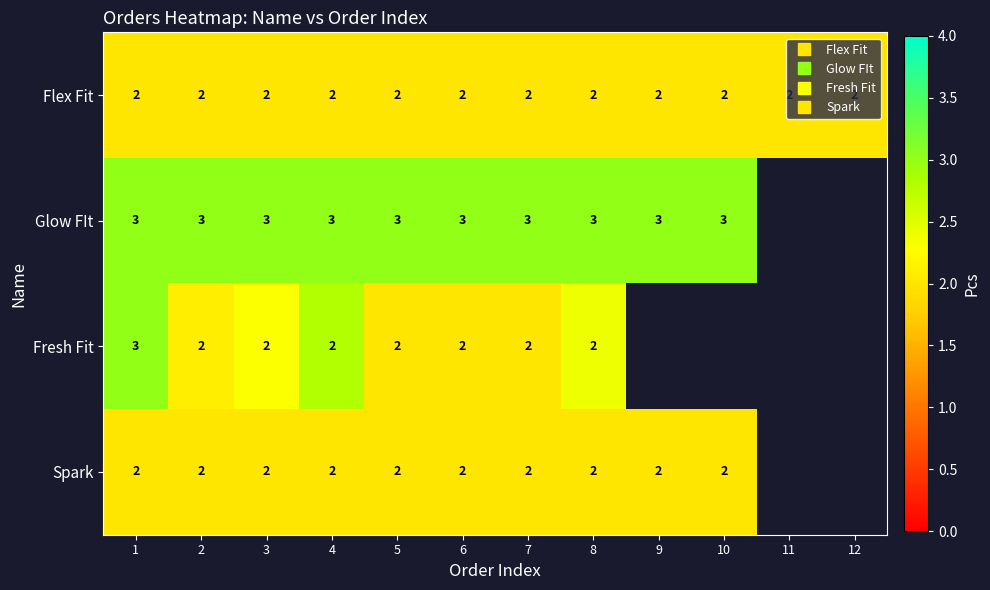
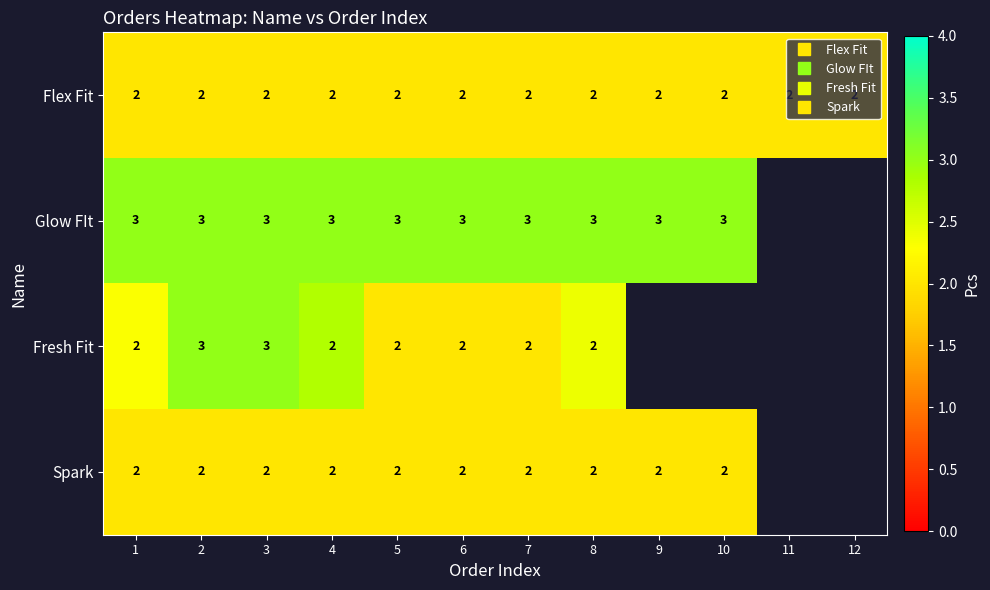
Fresh Fit, 1: 3 -> 2
Fresh Fit, 2: 2 -> 3
Fresh Fit, 3: 2 -> 3
